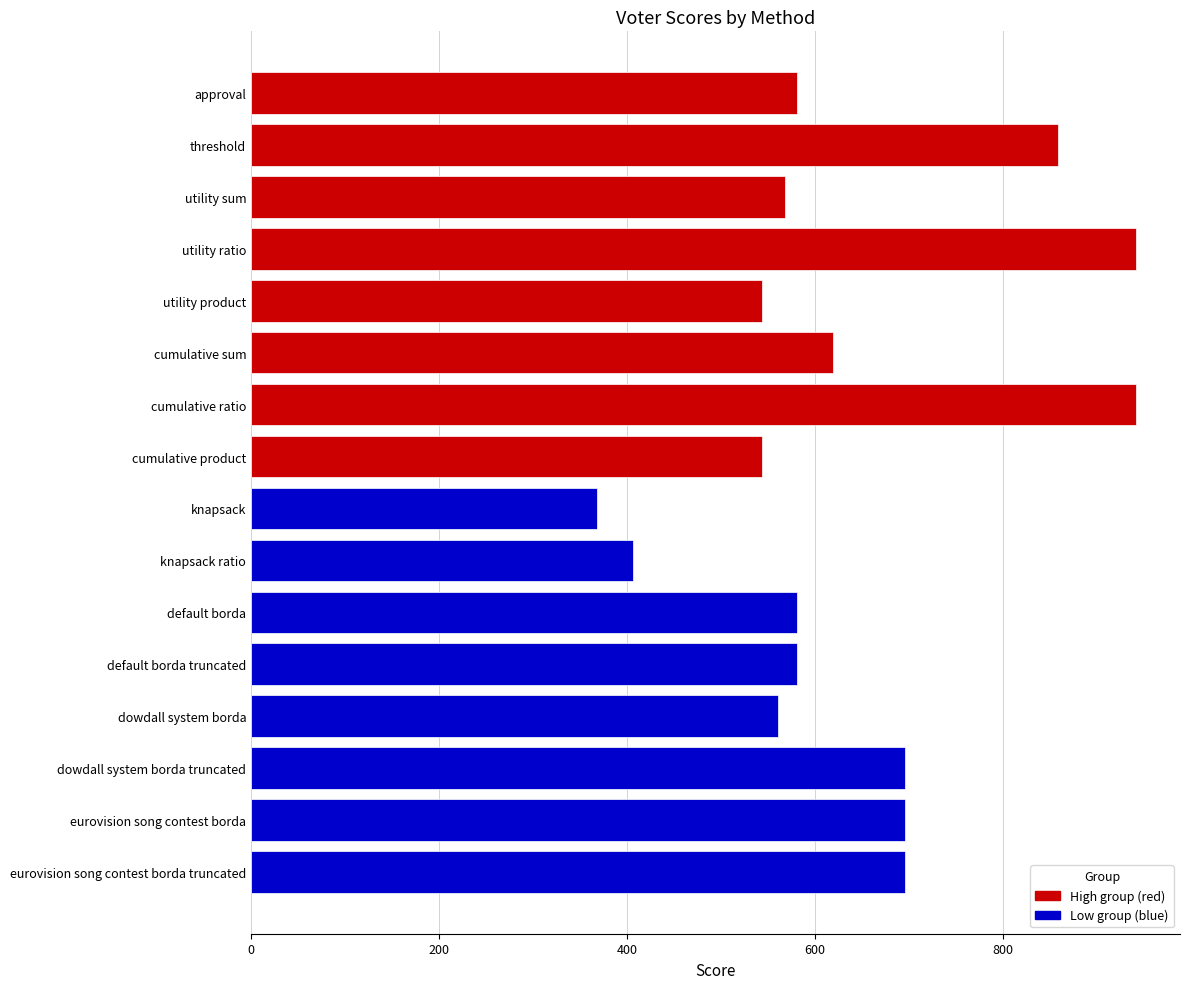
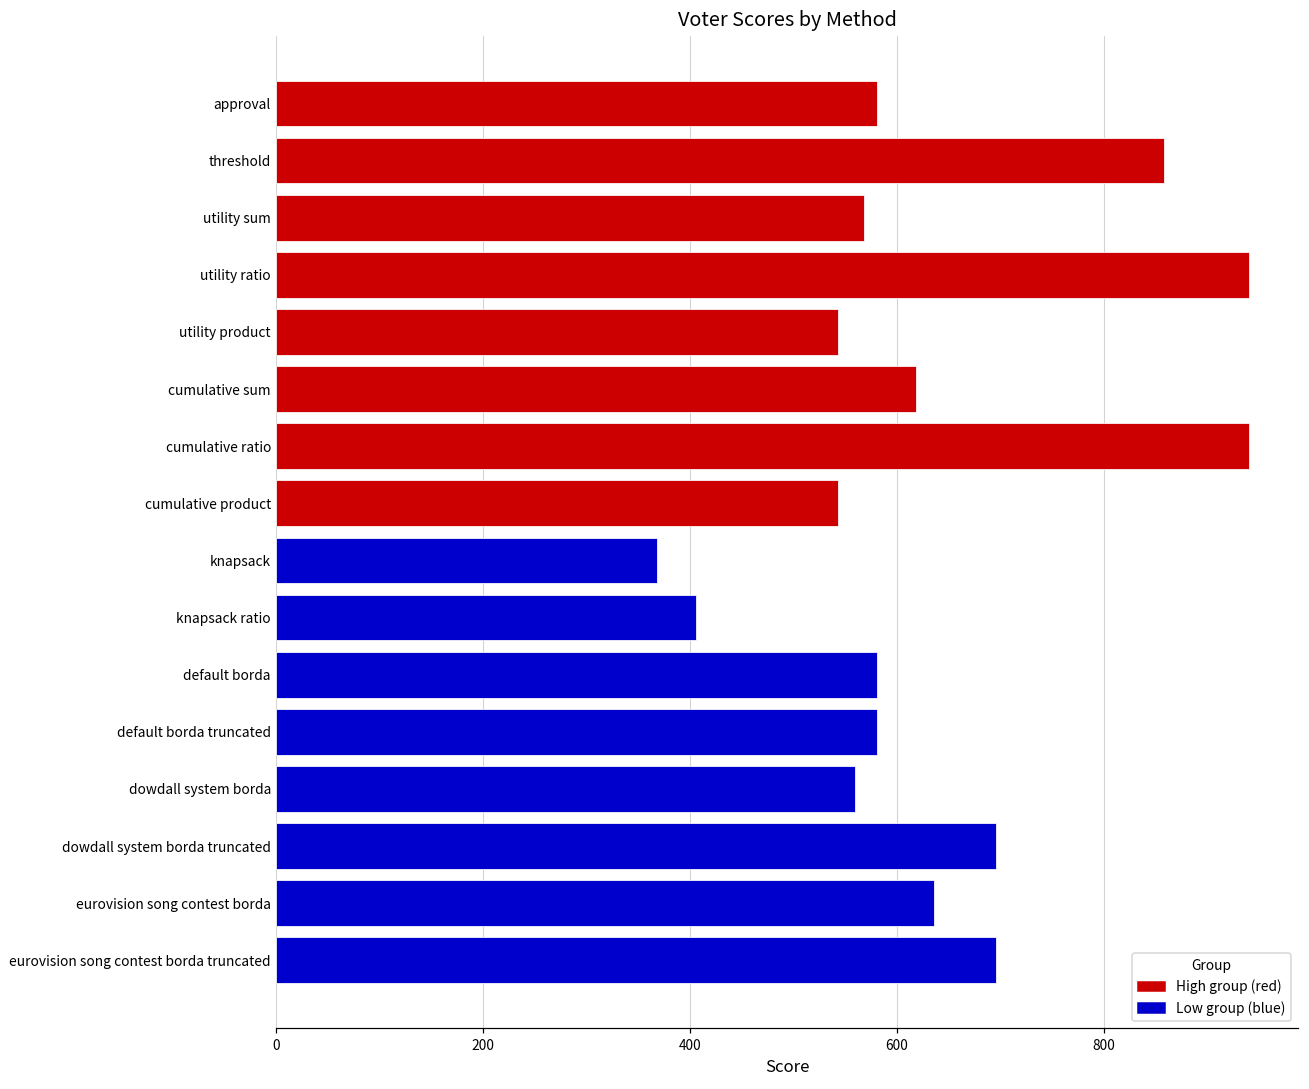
eurovision song contest borda: 700 -> 640
